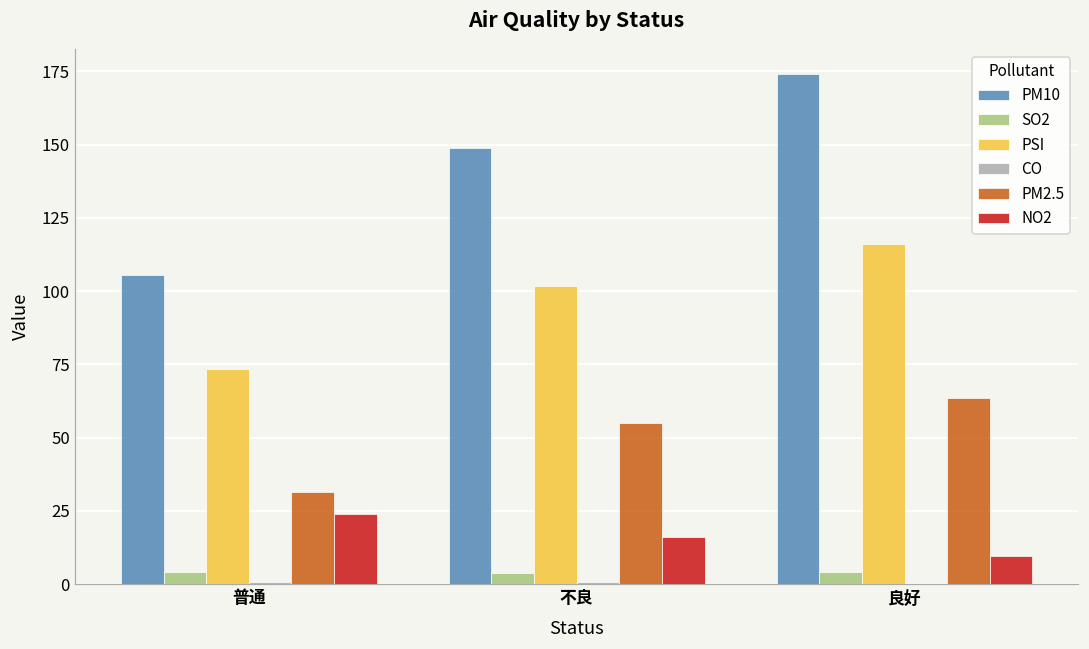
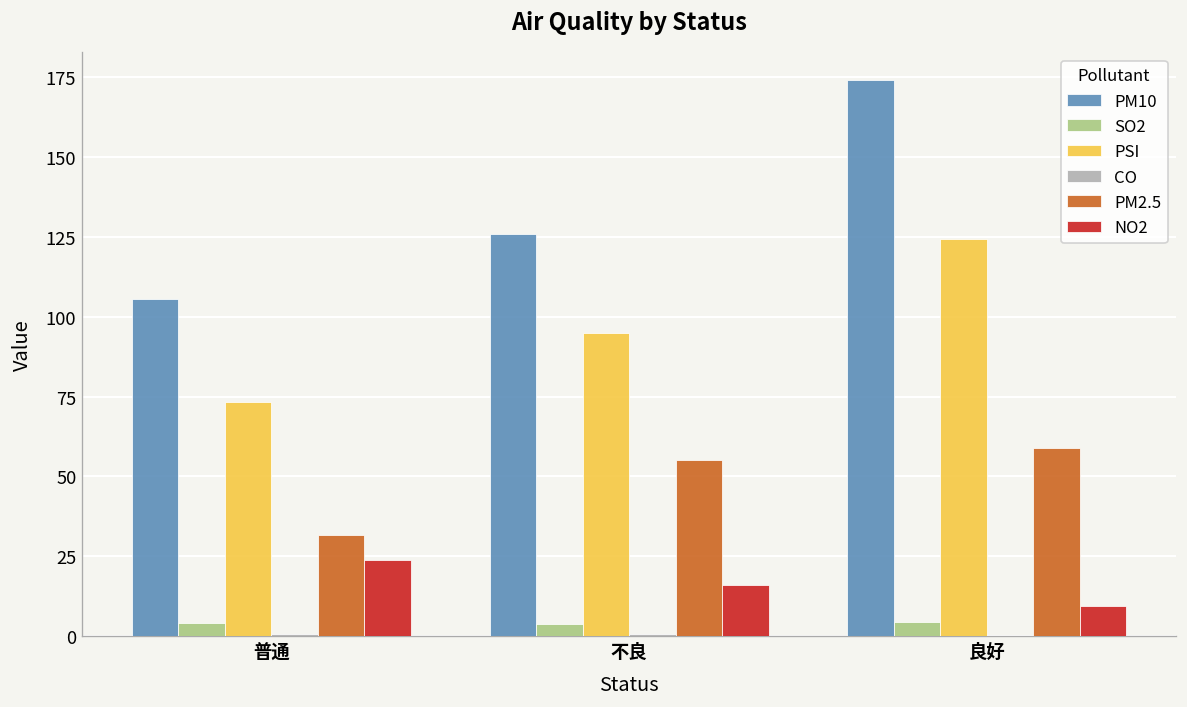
PM10, 不良: 149 -> 126
PSI, 不良: 102 -> 95
PSI, 良好: 116 -> 124
PM2.5, 良好: 64 -> 59
